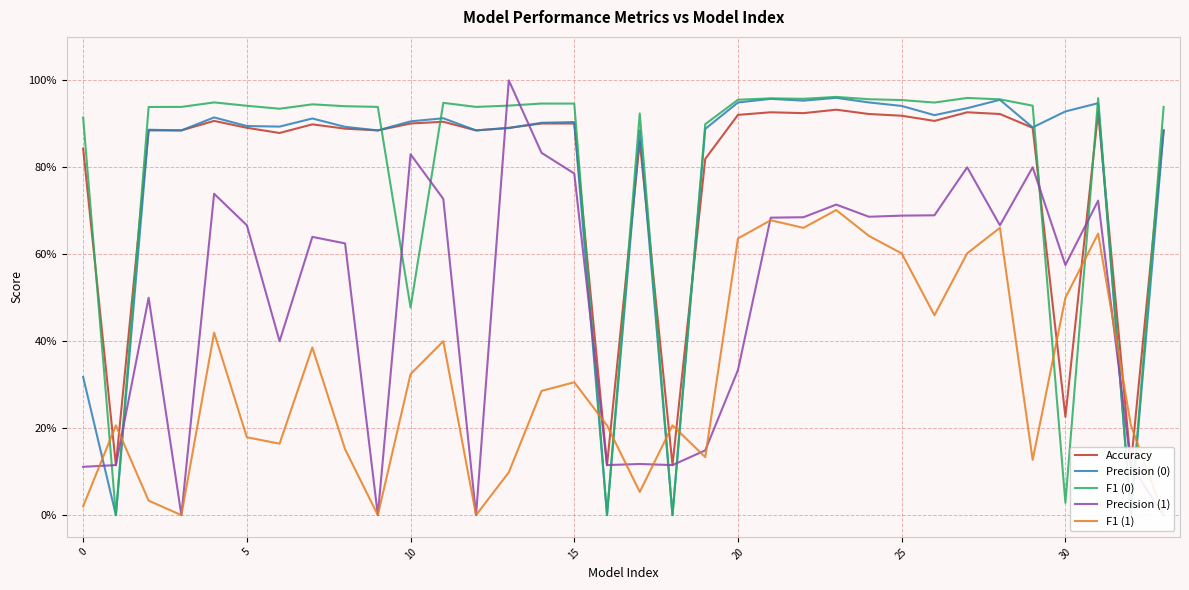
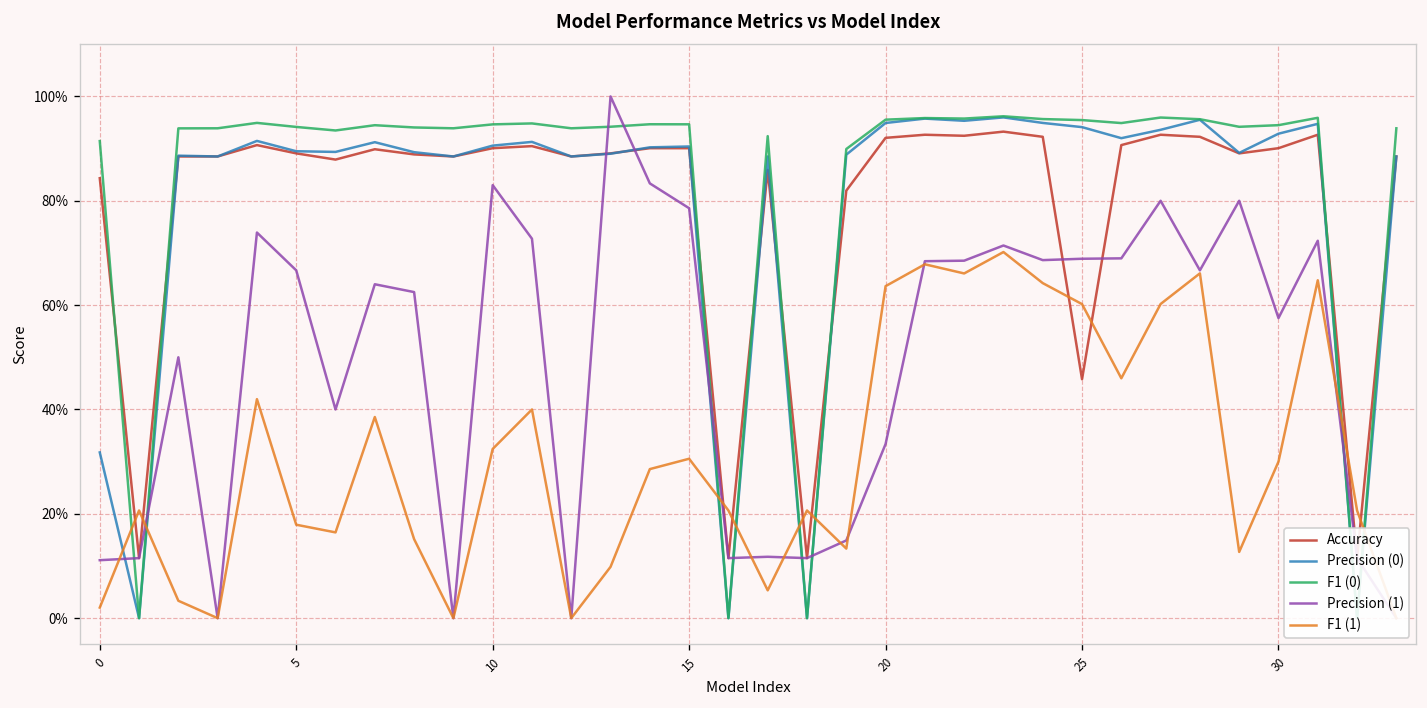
F1 (0), 10: 48% -> 95%
Accuracy, 25: 92% -> 46%
Accuracy, 30: 23% -> 90%
F1 (0), 30: 3% -> 94%
F1 (1), 30: 50% -> 30%
